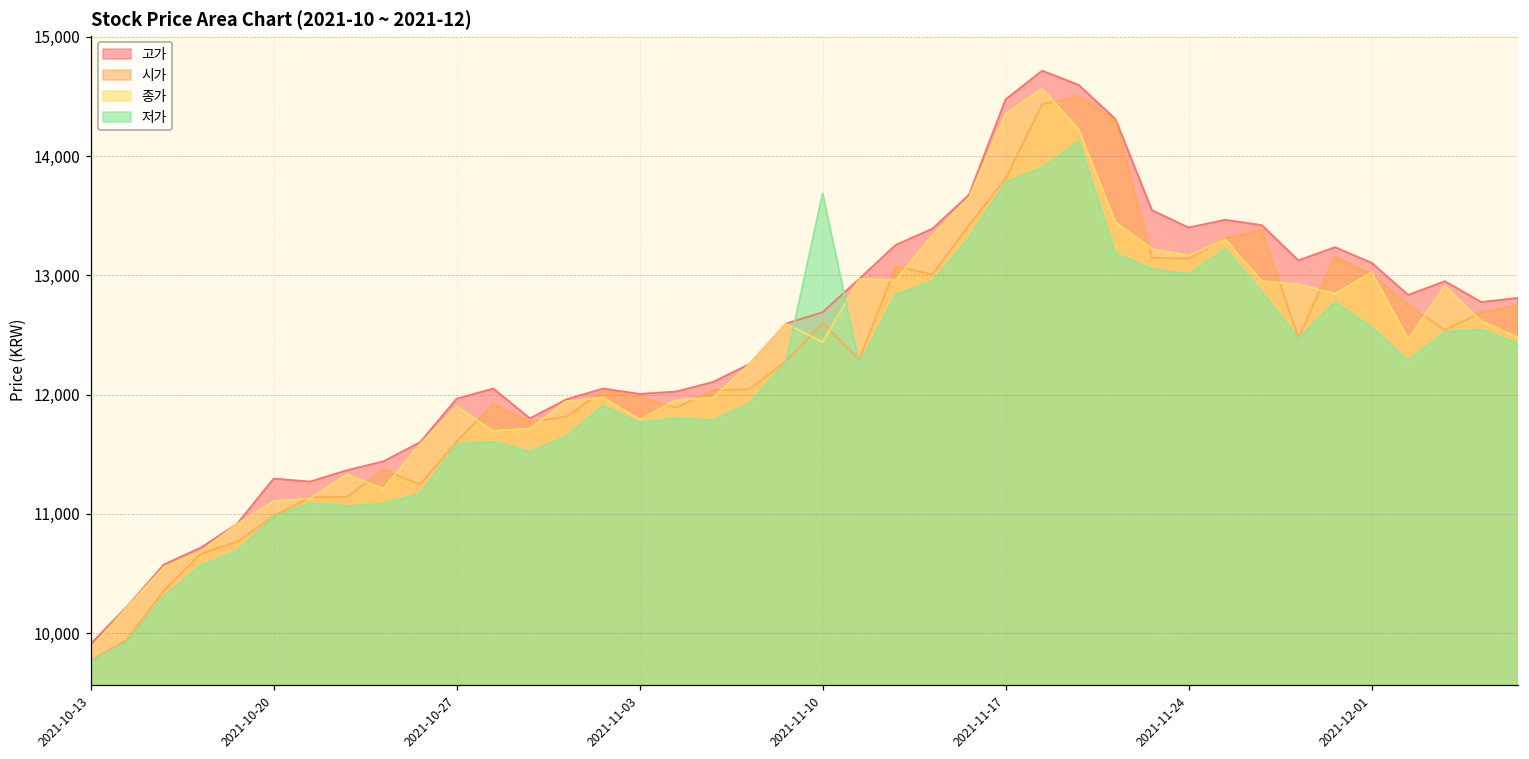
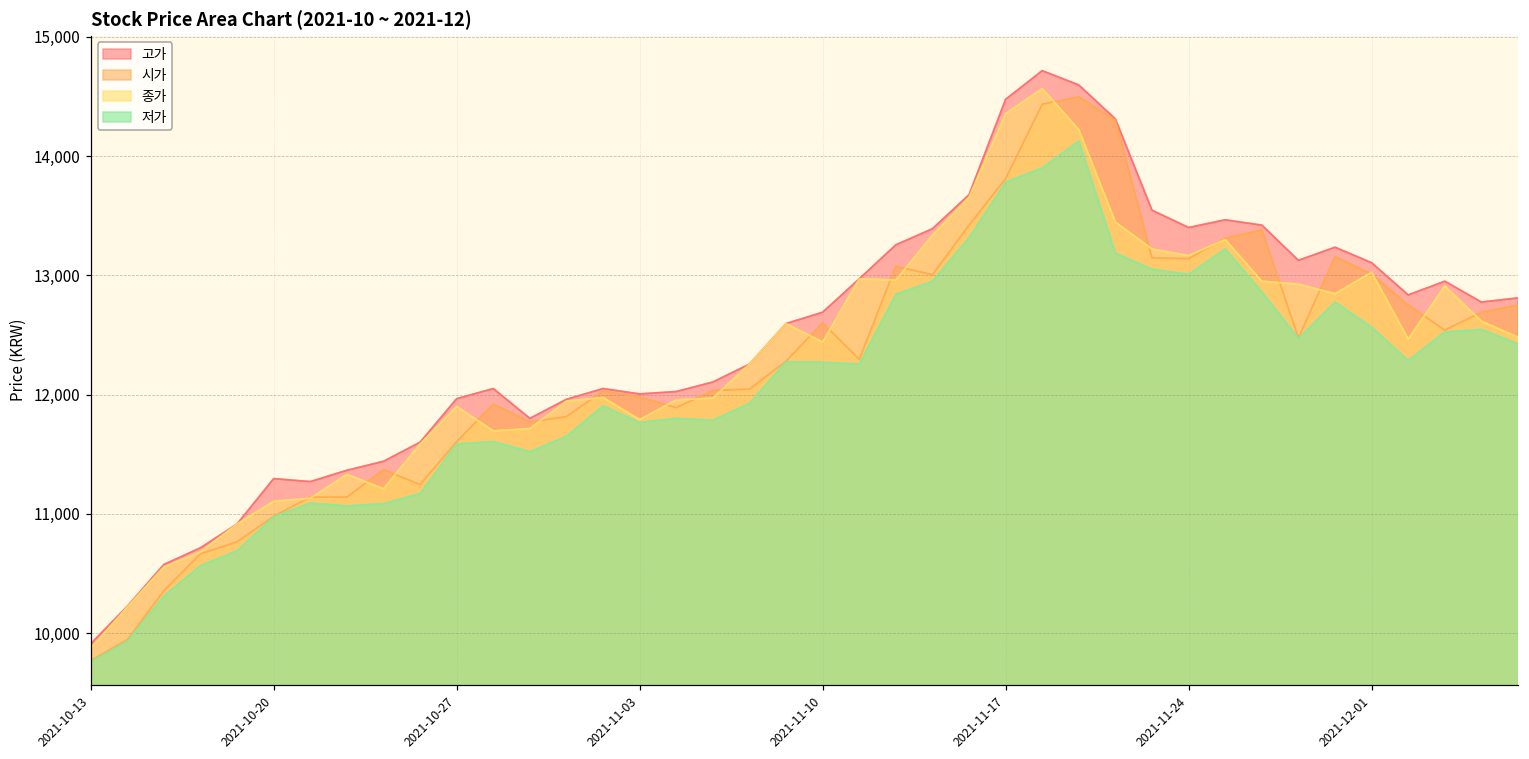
저가, 2021-11-10: 13,690 -> 12,270
